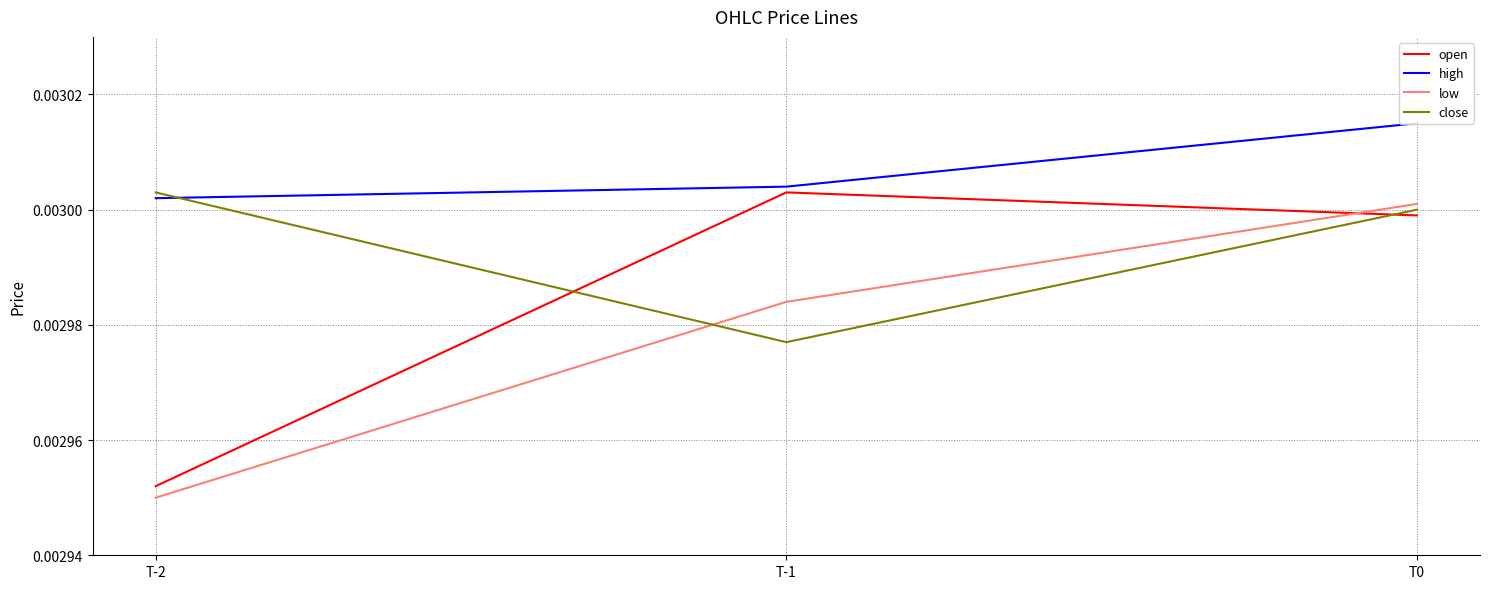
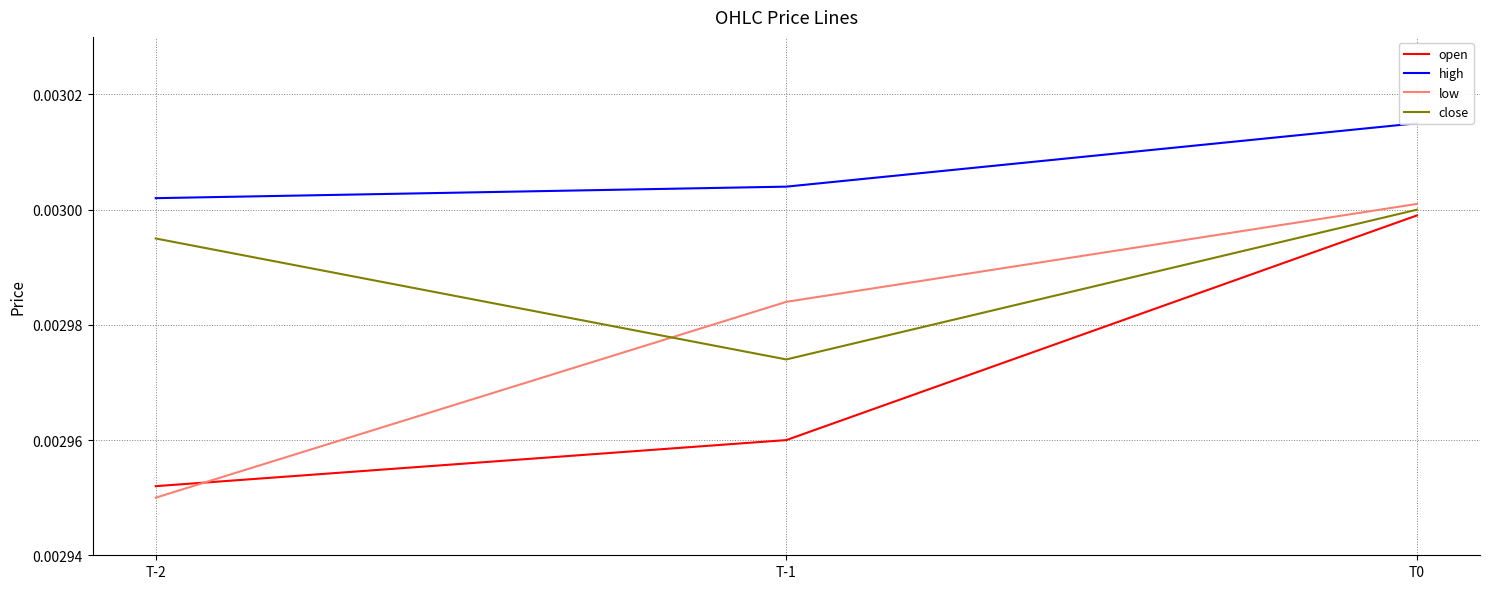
close, T-2: 0.003003 -> 0.002995
open, T-1: 0.003003 -> 0.002960
close, T-1: 0.002977 -> 0.002974
